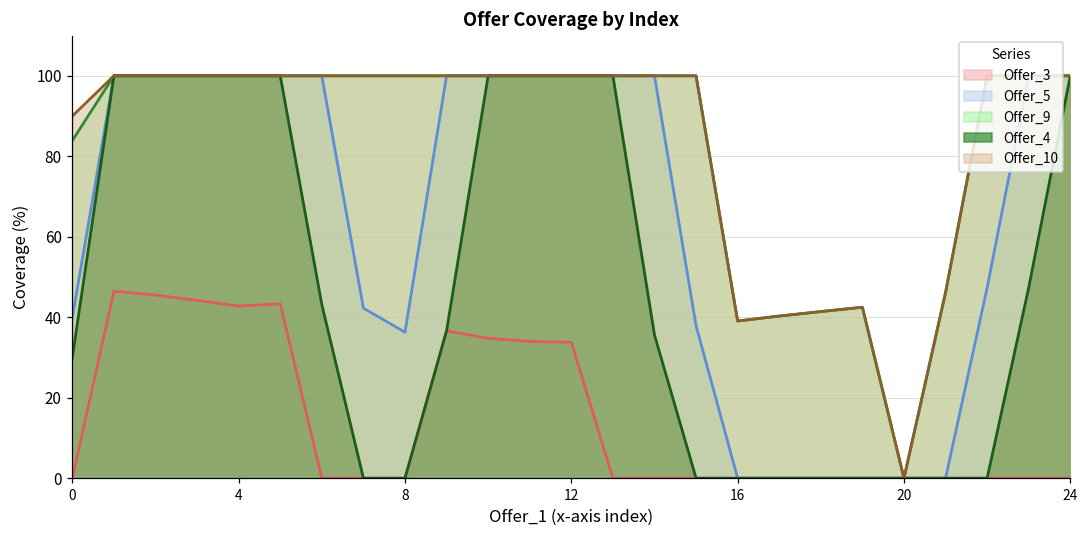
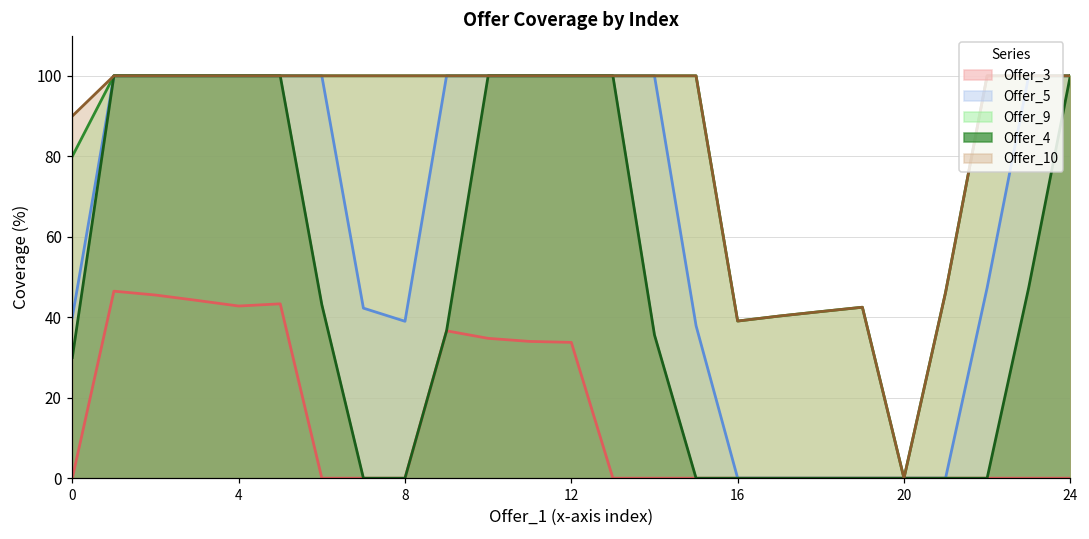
Offer_9, 0: 84 -> 80
Offer_5, 8: 36 -> 39
